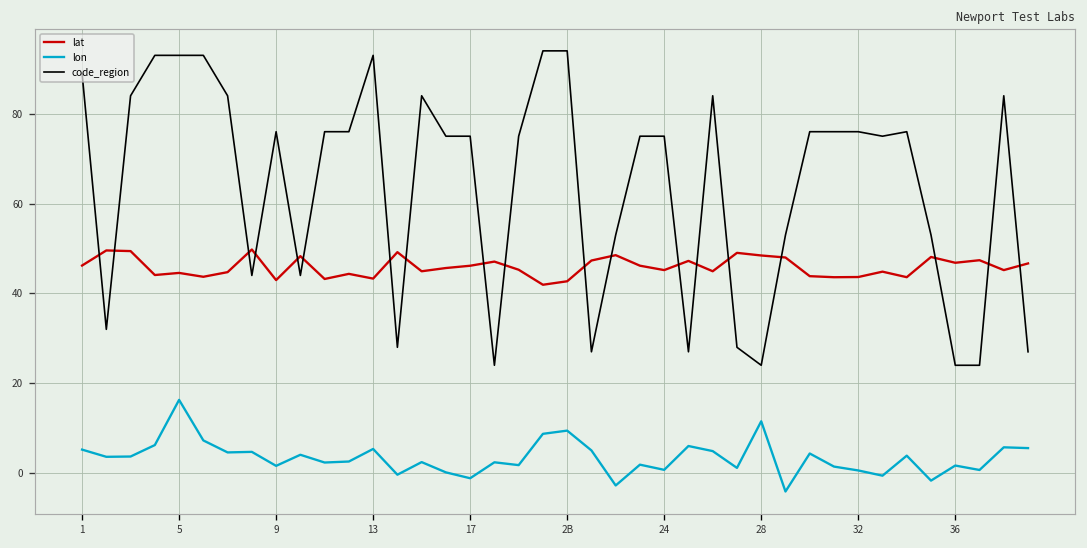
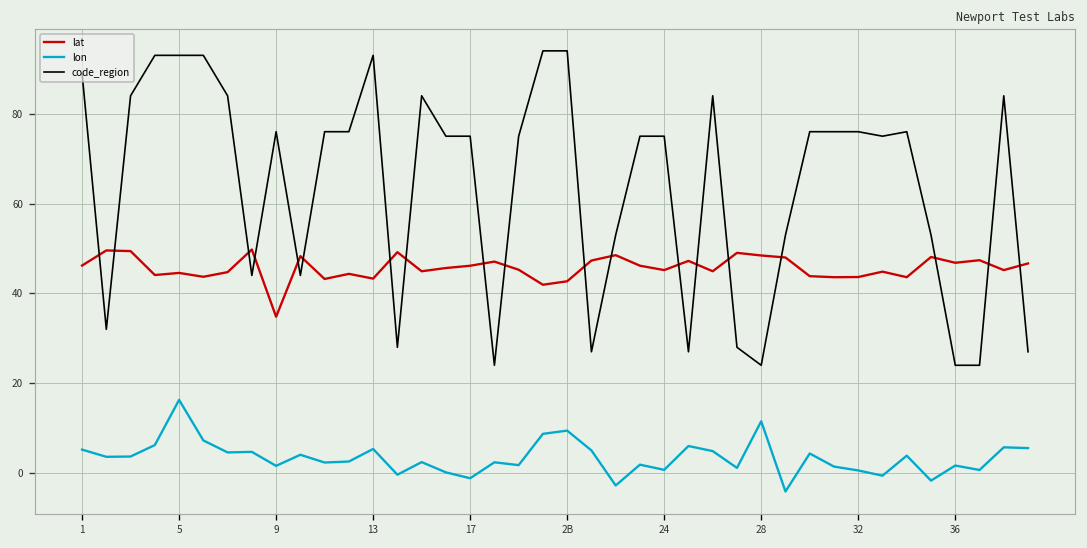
lat, 9: 43 -> 35
